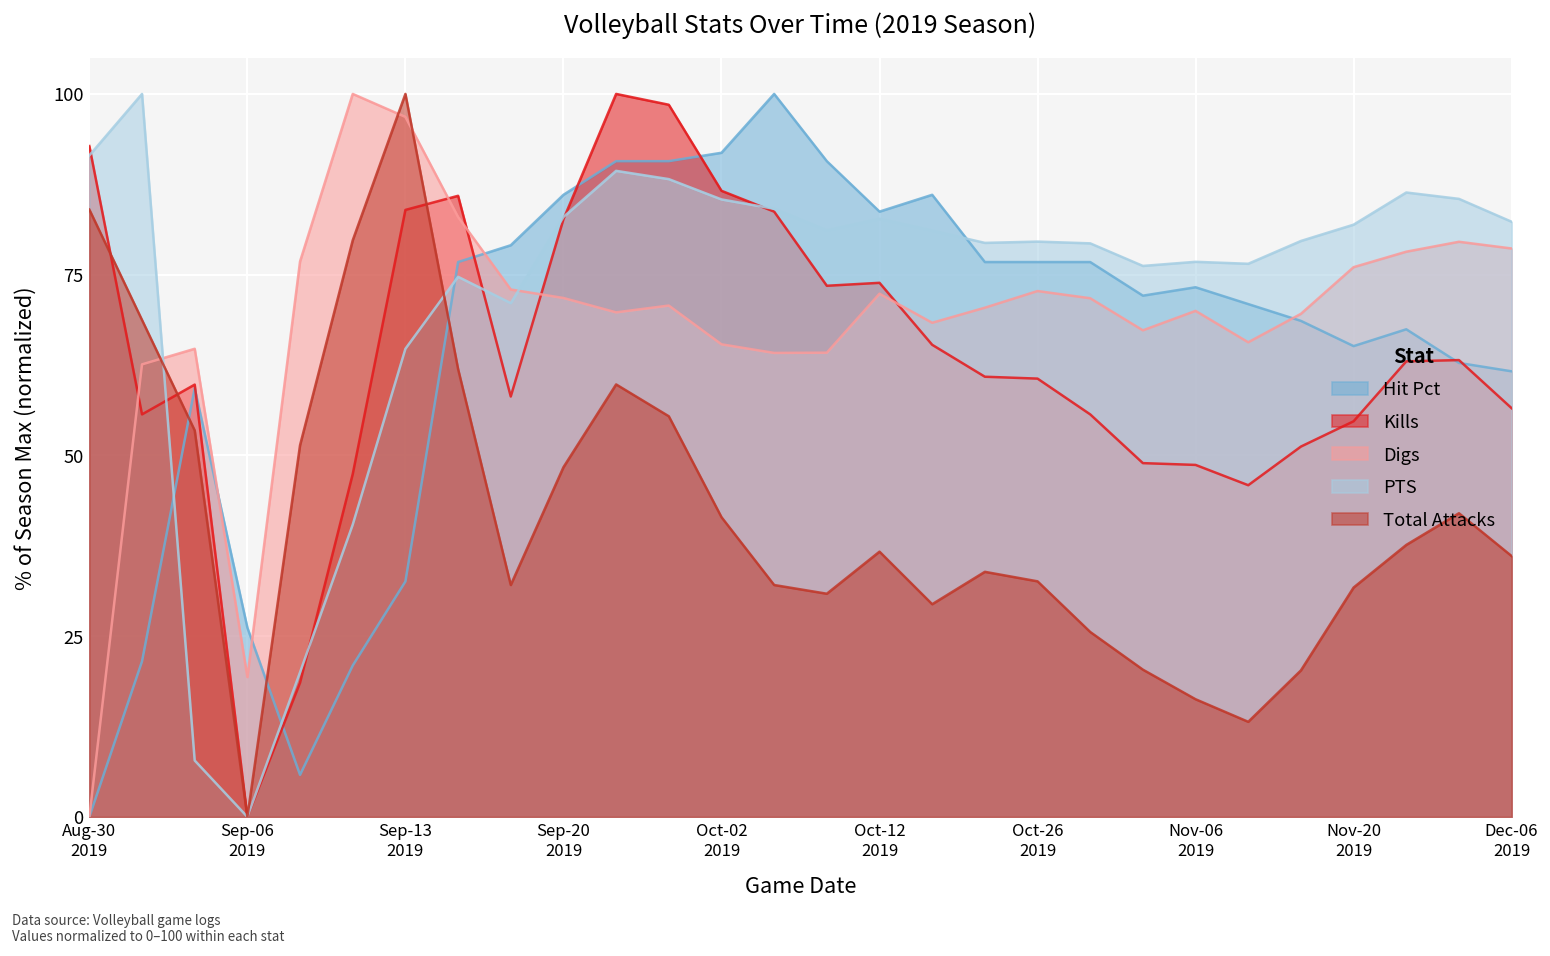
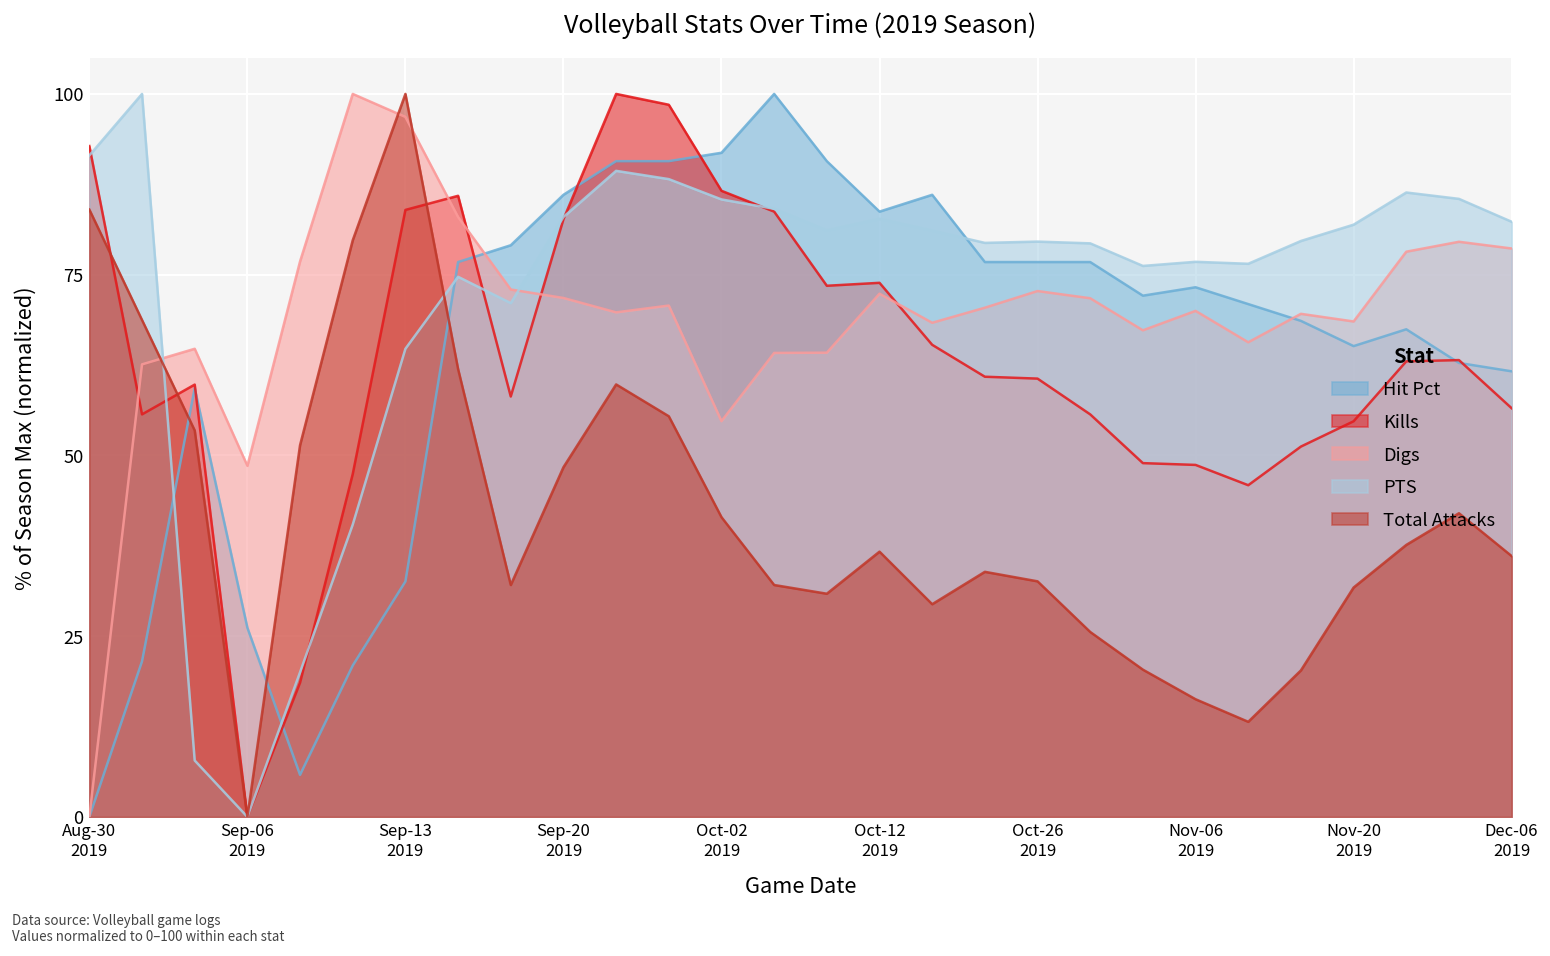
Digs, Sep-06 2019: 19 -> 49
Digs, Oct-02 2019: 65 -> 55
Digs, Nov-20 2019: 76 -> 69
